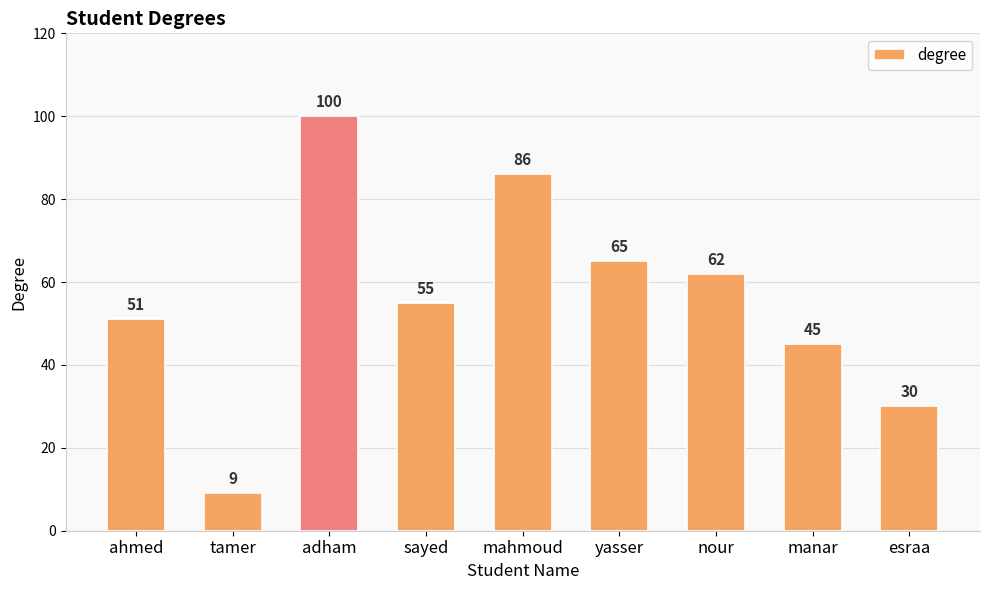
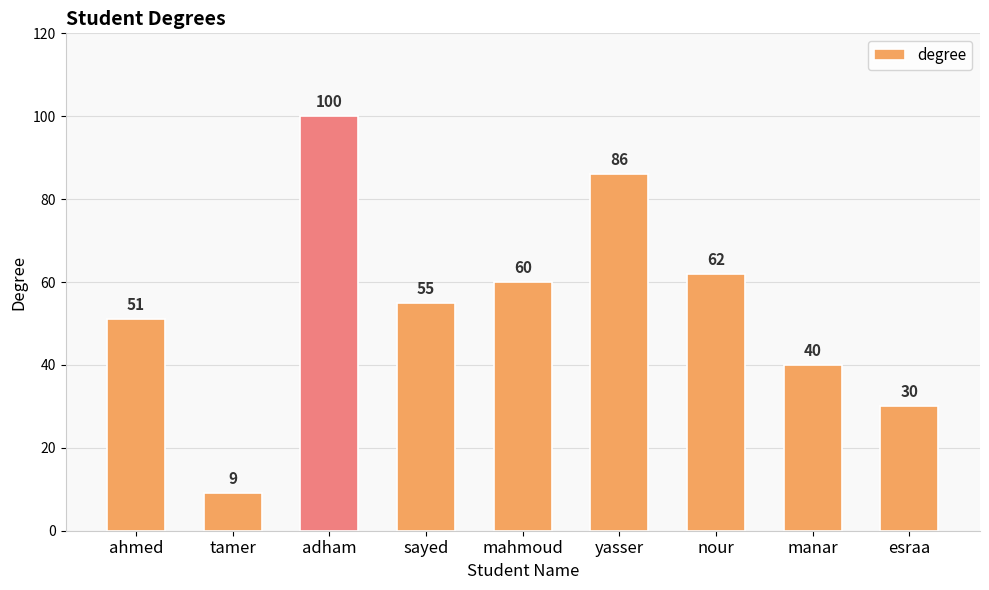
mahmoud: 86 -> 60
yasser: 65 -> 86
manar: 45 -> 40
